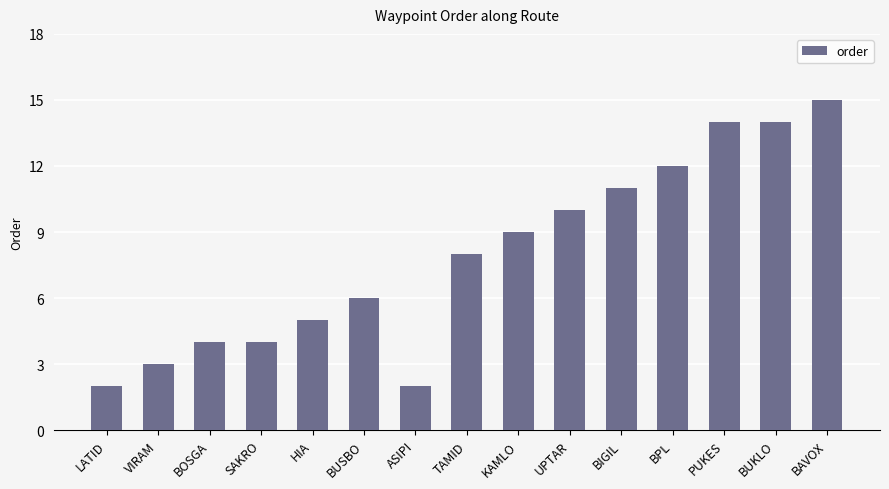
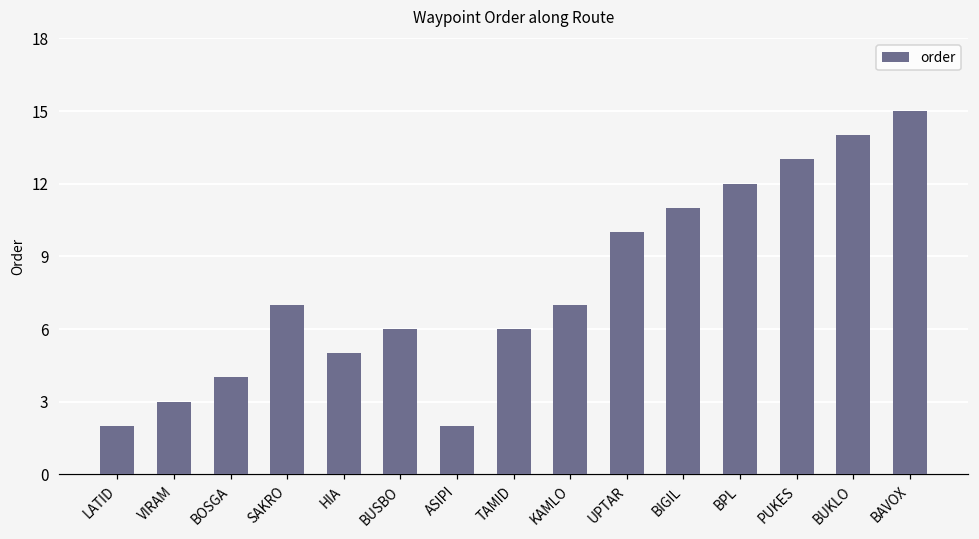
SAKRO: 4 -> 7
TAMID: 8 -> 6
KAMLO: 9 -> 7
PUKES: 14 -> 13
